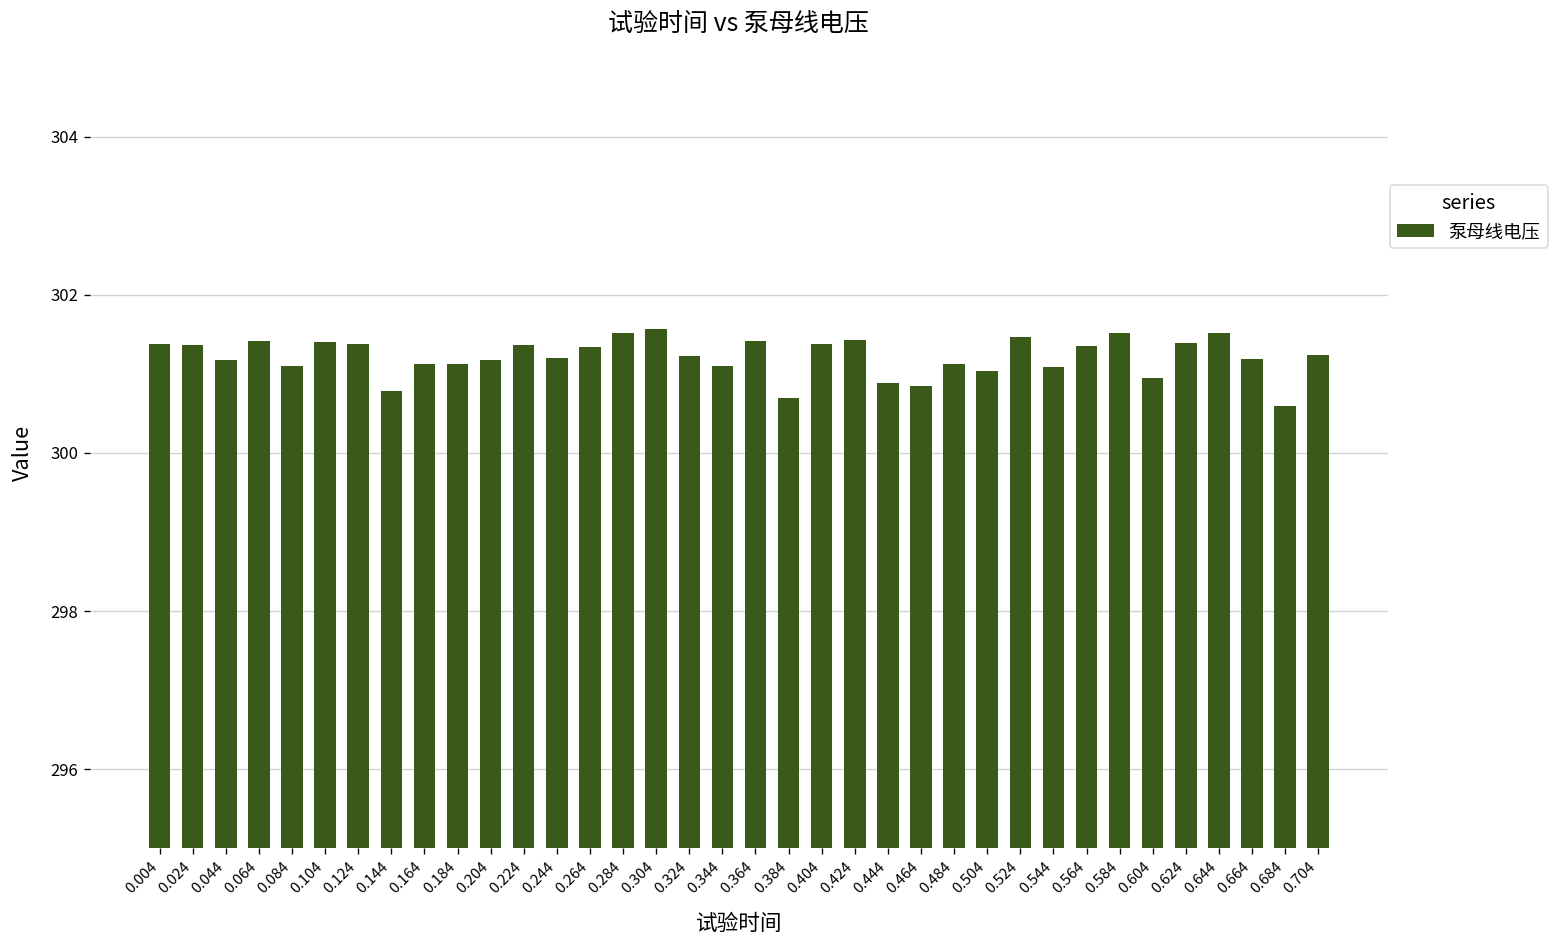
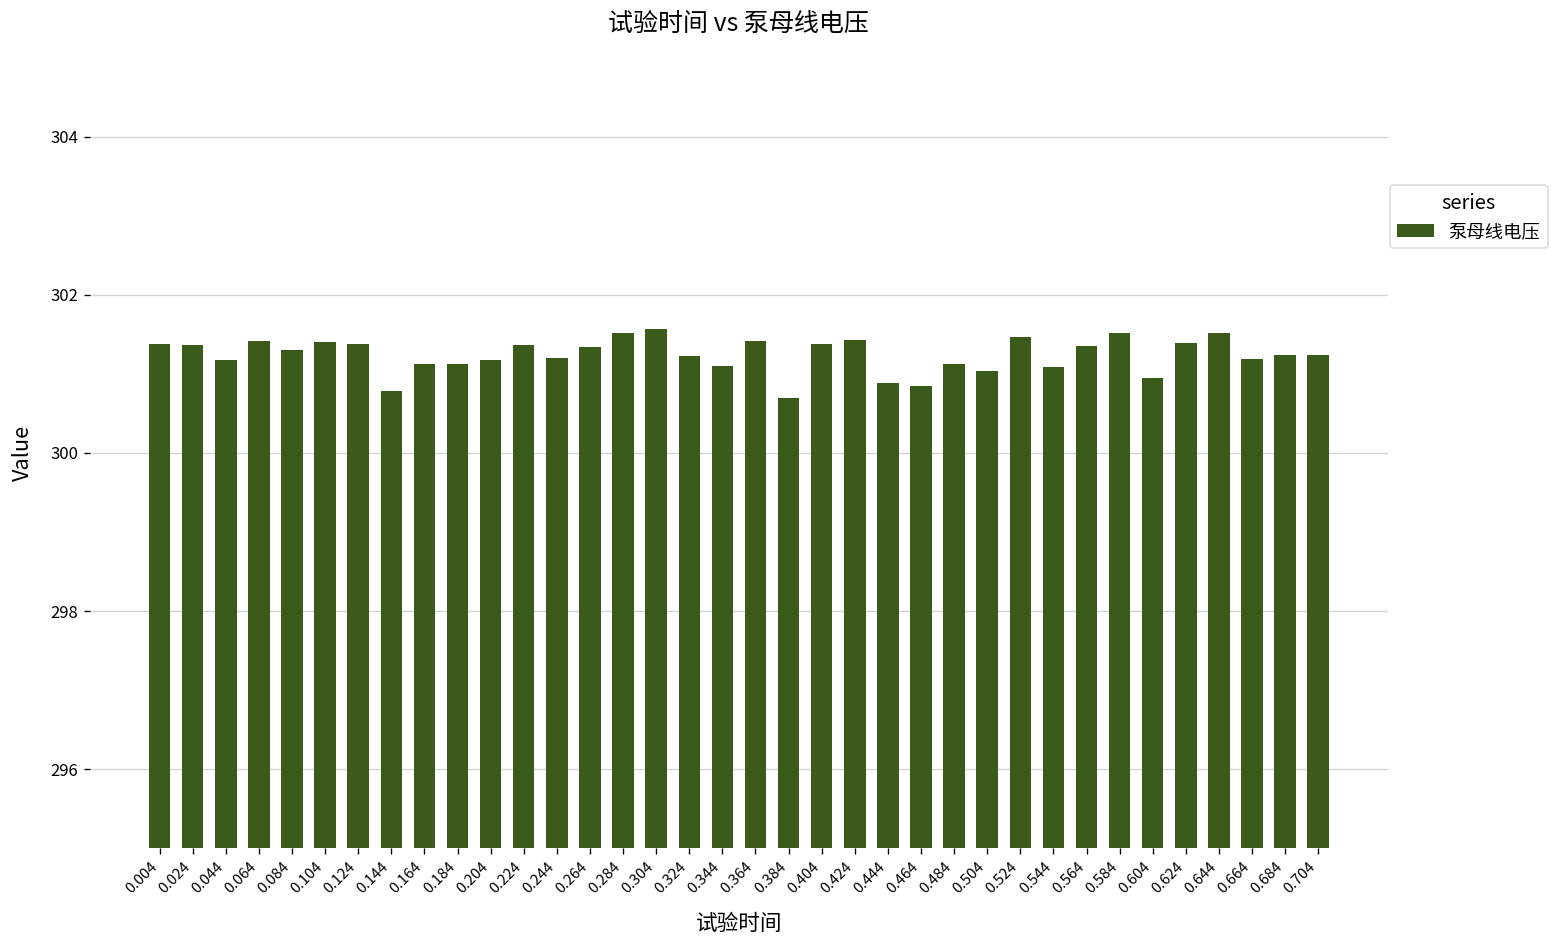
0.084: 301.1 -> 301.3
0.684: 300.6 -> 301.2
